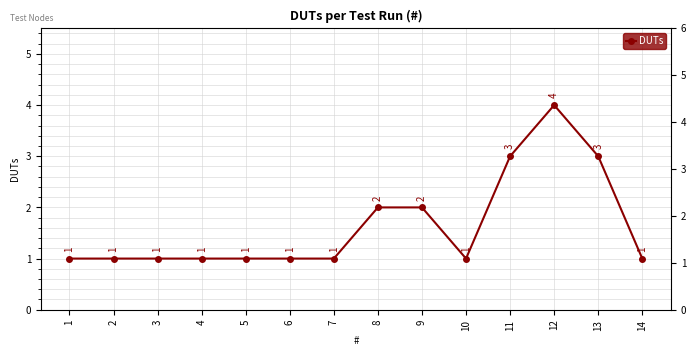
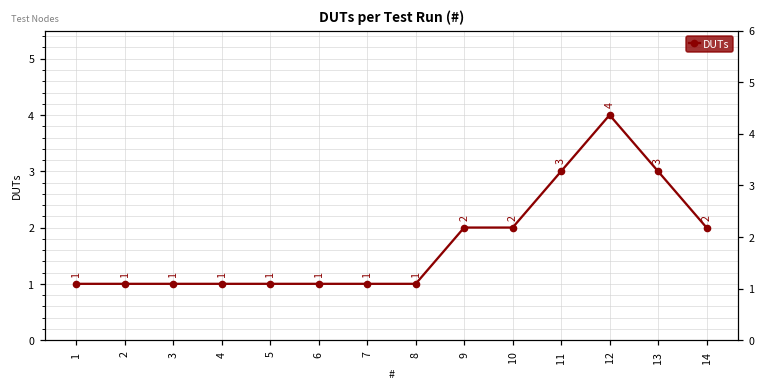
8: 2 -> 1
10: 1 -> 2
14: 1 -> 2
